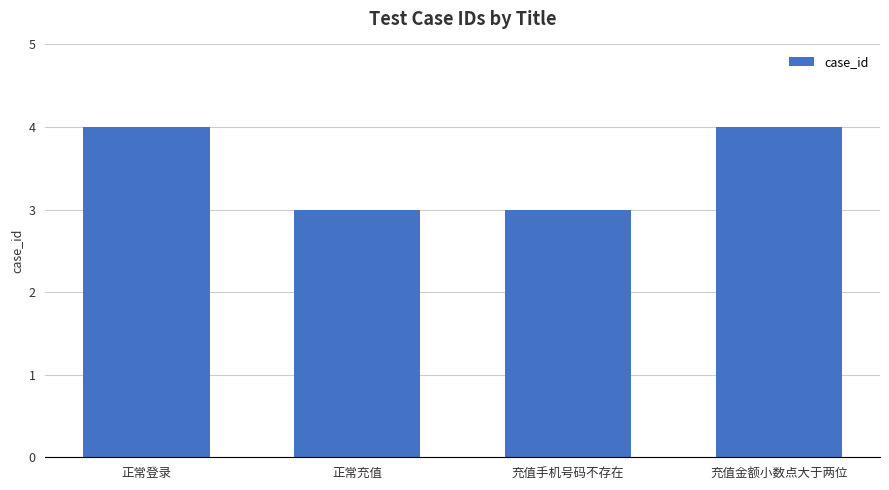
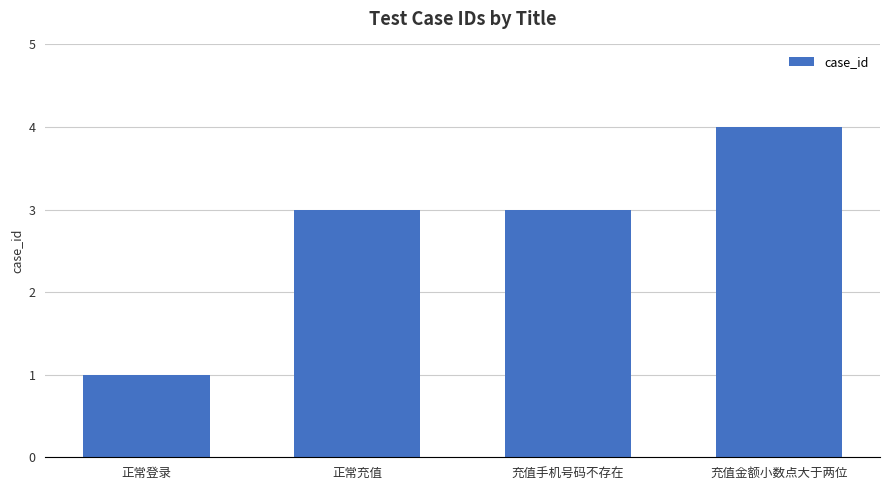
正常登录: 4 -> 1
